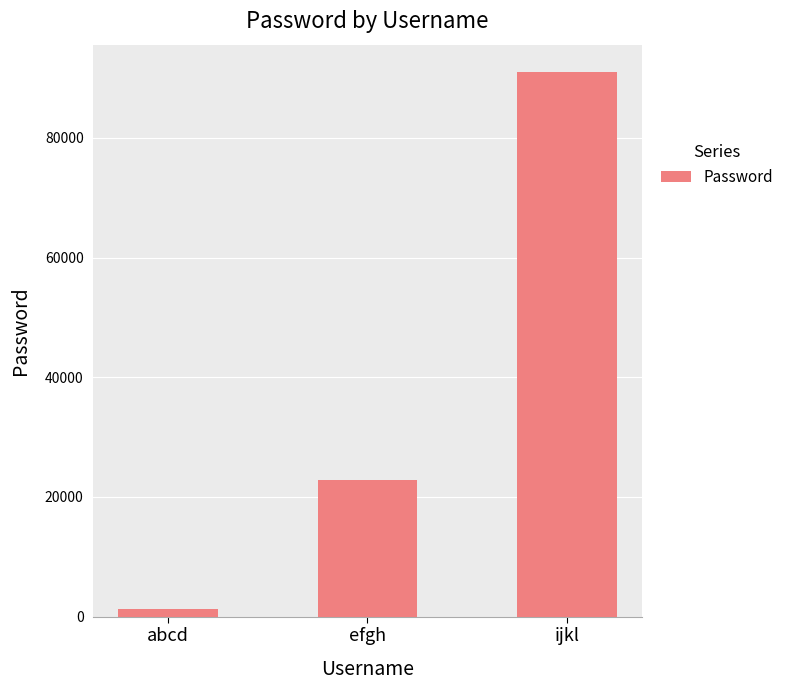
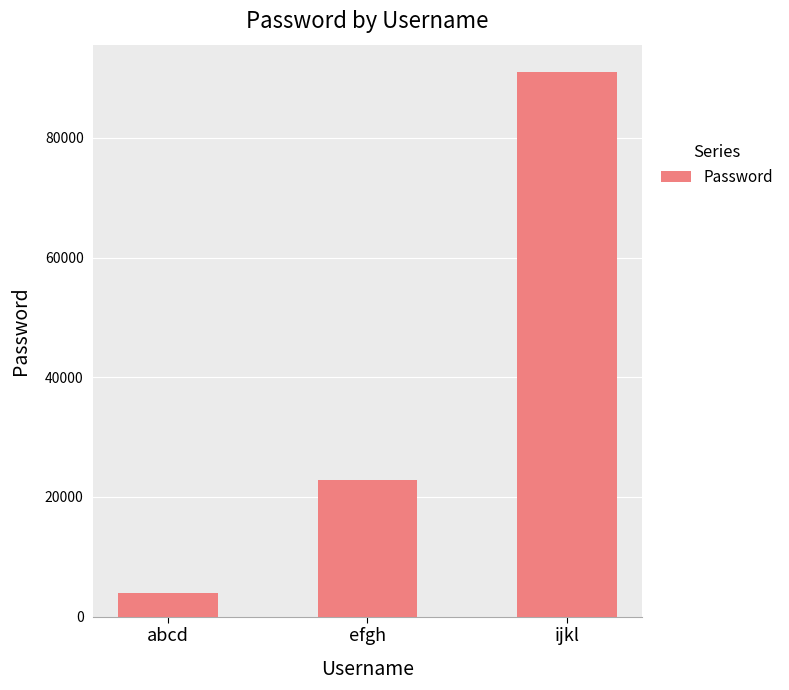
abcd: 1000 -> 4000
